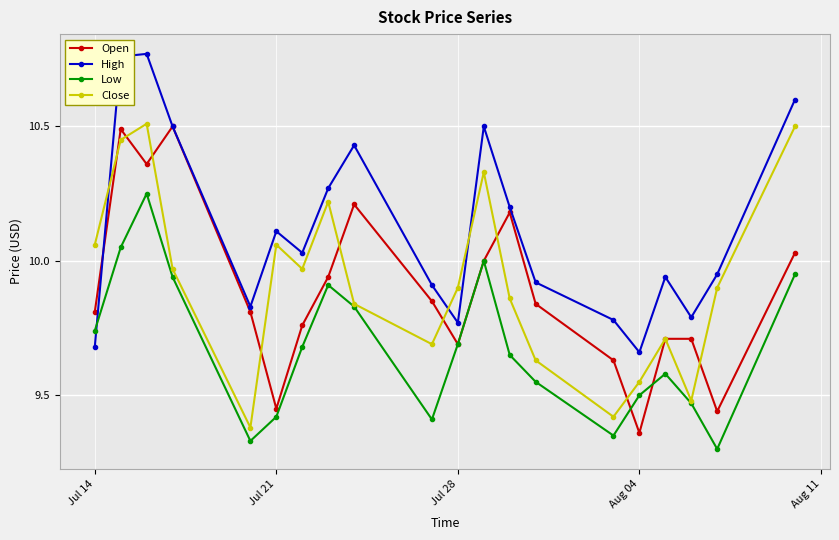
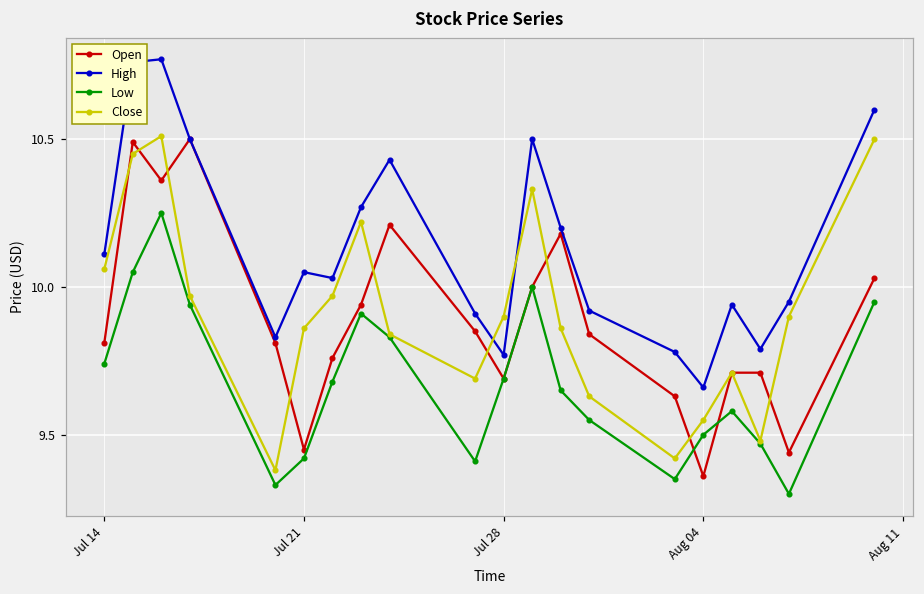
High, Jul 14: 9.68 -> 10.11
High, Jul 21: 10.11 -> 10.05
Close, Jul 21: 10.06 -> 9.86
